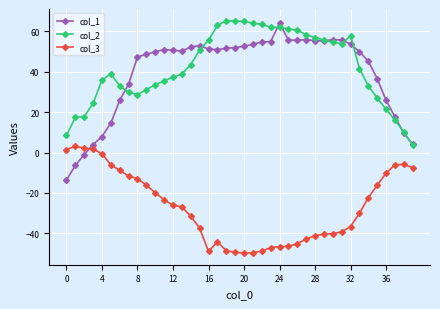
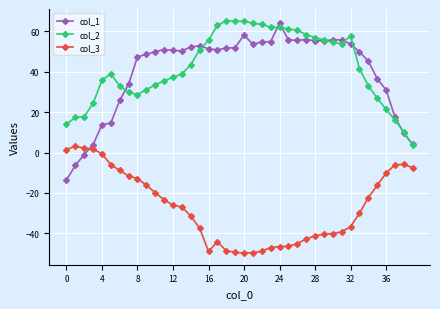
col_2, 0: 9 -> 14
col_1, 4: 8 -> 14
col_1, 20: 53 -> 58
col_1, 36: 26 -> 31
